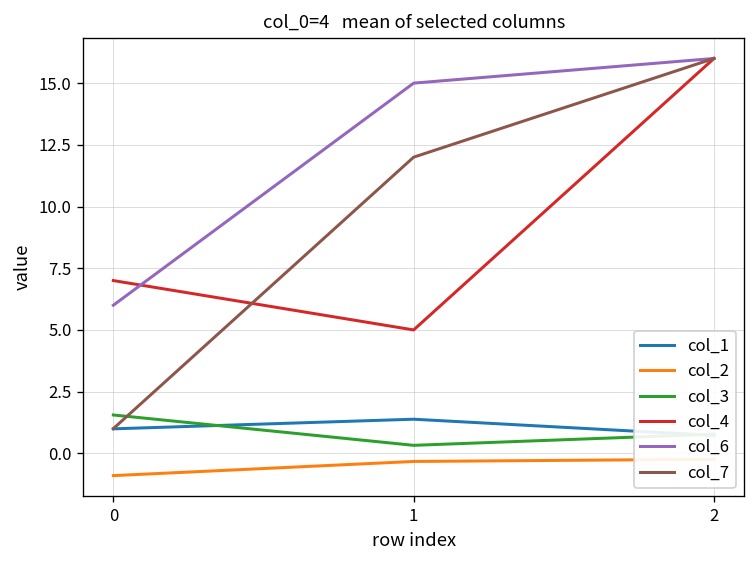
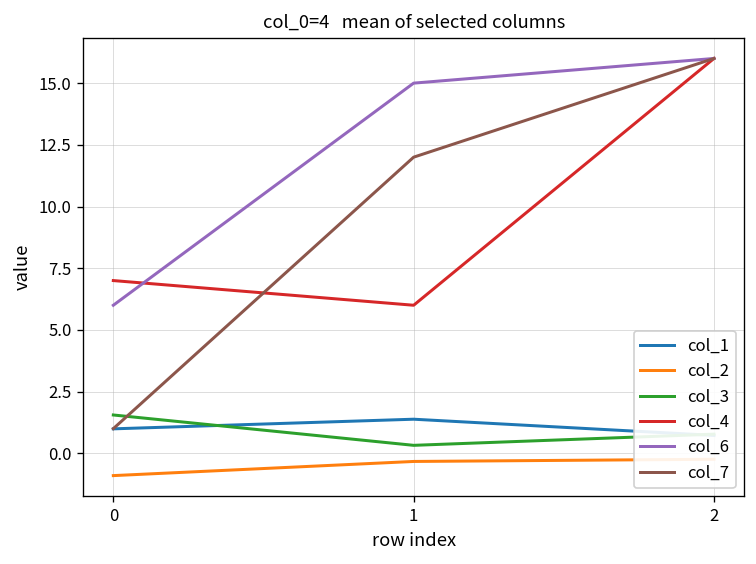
col_4, 1: 5 -> 6
